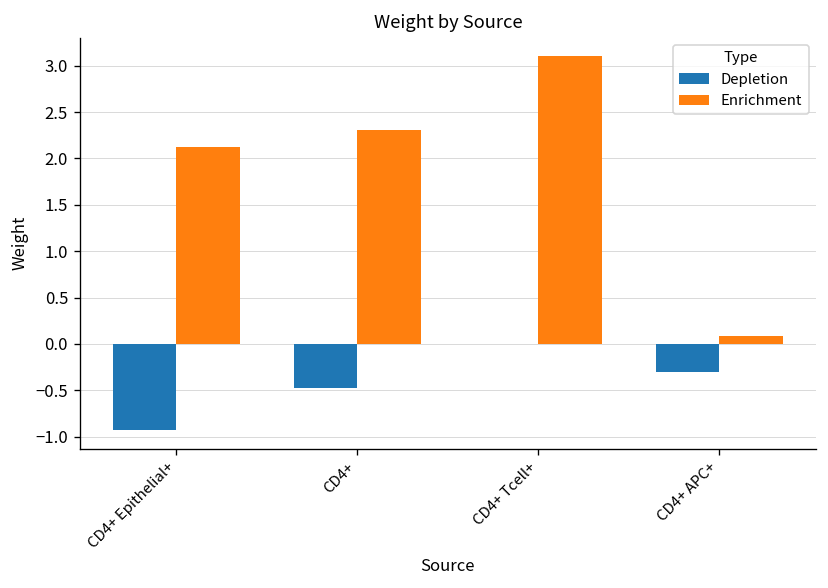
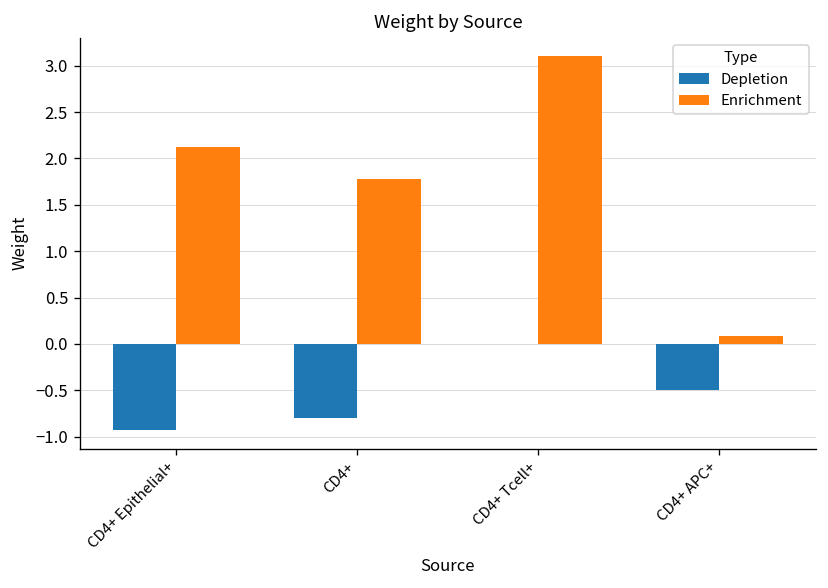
Depletion, CD4+: -0.5 -> -0.8
Enrichment, CD4+: 2.3 -> 1.8
Depletion, CD4+ APC+: -0.3 -> -0.5
